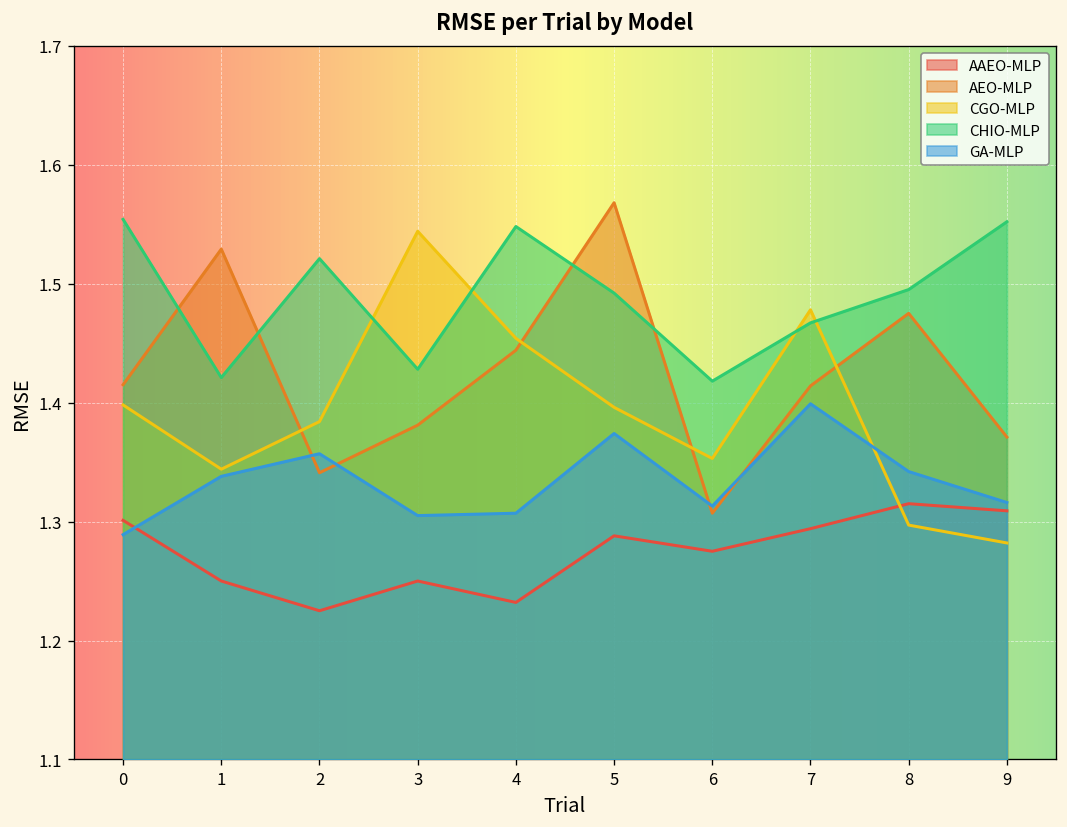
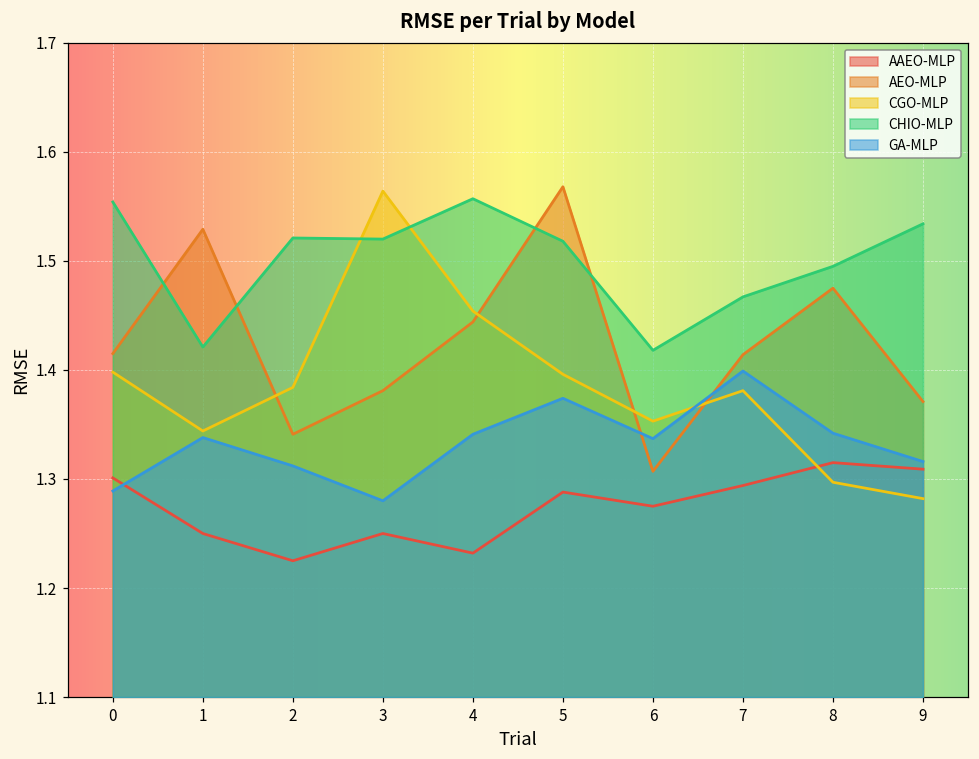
GA-MLP, 2: 1.36 -> 1.31
CGO-MLP, 3: 1.54 -> 1.56
CHIO-MLP, 3: 1.43 -> 1.52
GA-MLP, 3: 1.31 -> 1.28
CHIO-MLP, 4: 1.55 -> 1.56
GA-MLP, 4: 1.31 -> 1.34
CHIO-MLP, 5: 1.49 -> 1.52
GA-MLP, 6: 1.31 -> 1.34
CGO-MLP, 7: 1.48 -> 1.38
CHIO-MLP, 9: 1.55 -> 1.53
